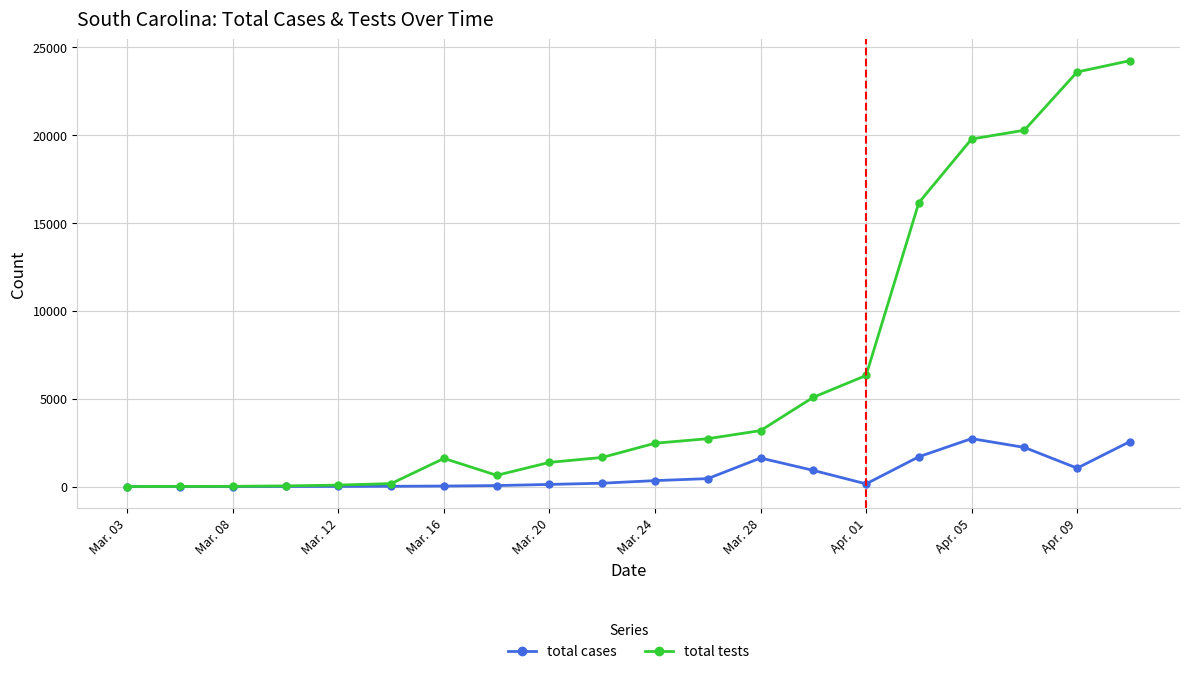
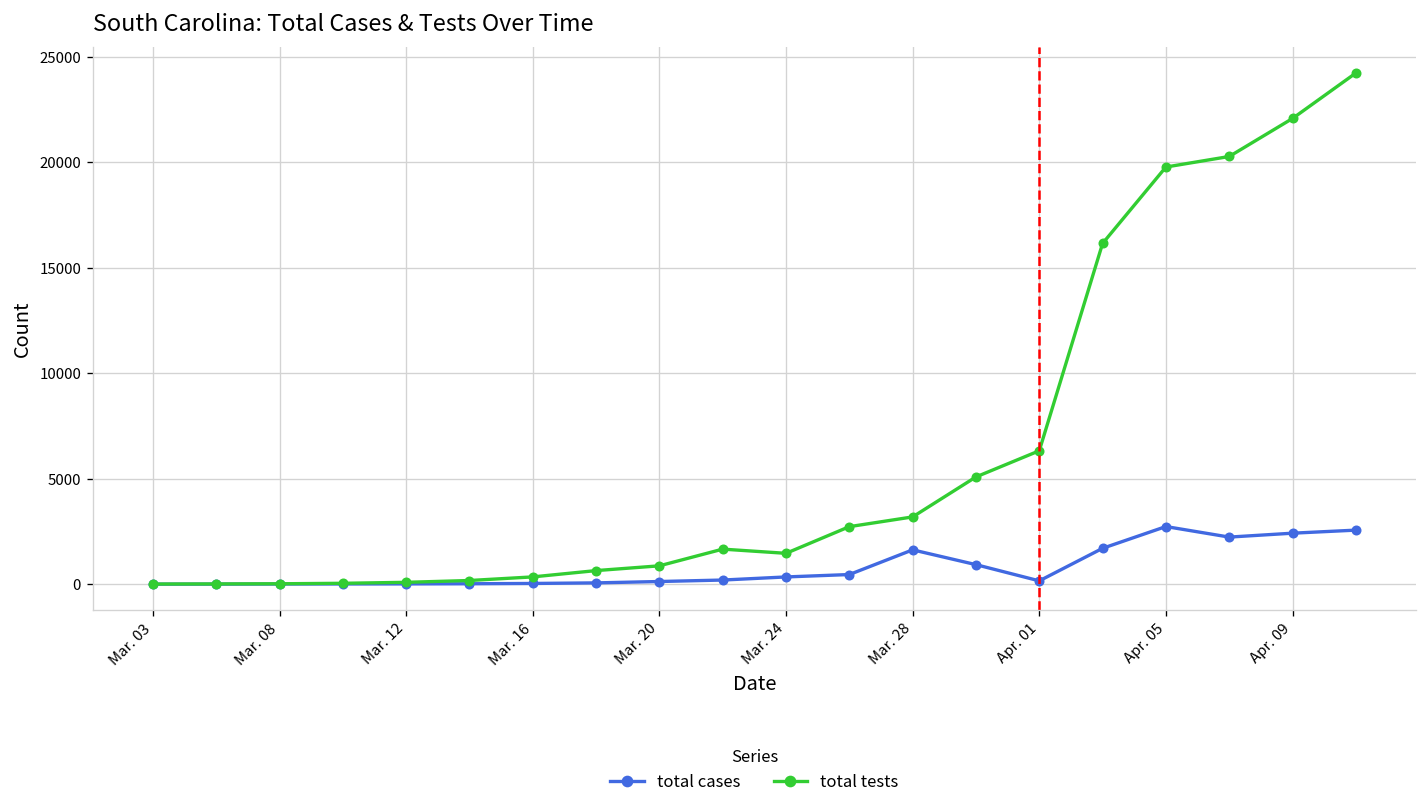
total tests, Mar. 16: 1600 -> 300
total tests, Mar. 20: 1400 -> 900
total tests, Mar. 24: 2500 -> 1500
total cases, Apr. 09: 1100 -> 2400
total tests, Apr. 09: 23600 -> 22100
